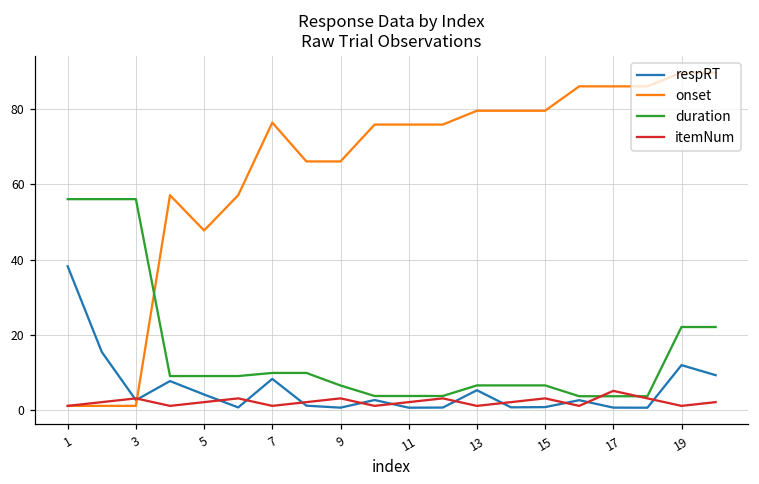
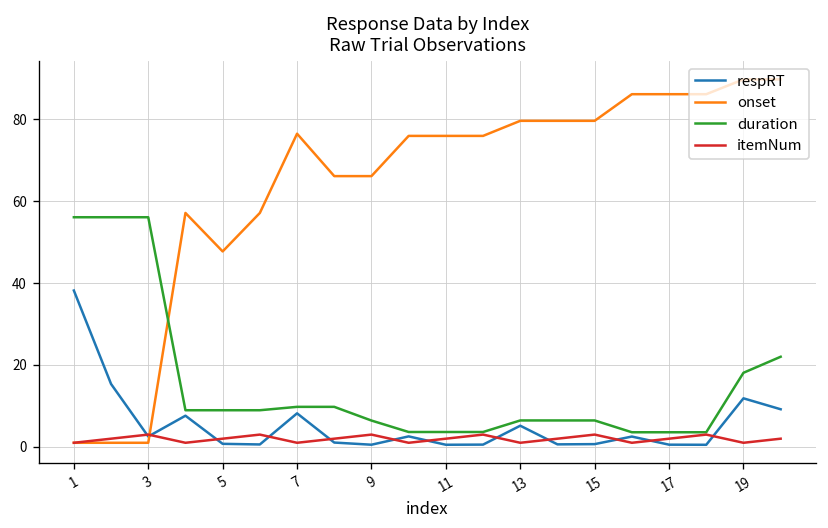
respRT, 5: 4 -> 1
itemNum, 17: 5 -> 2
duration, 19: 22 -> 18
